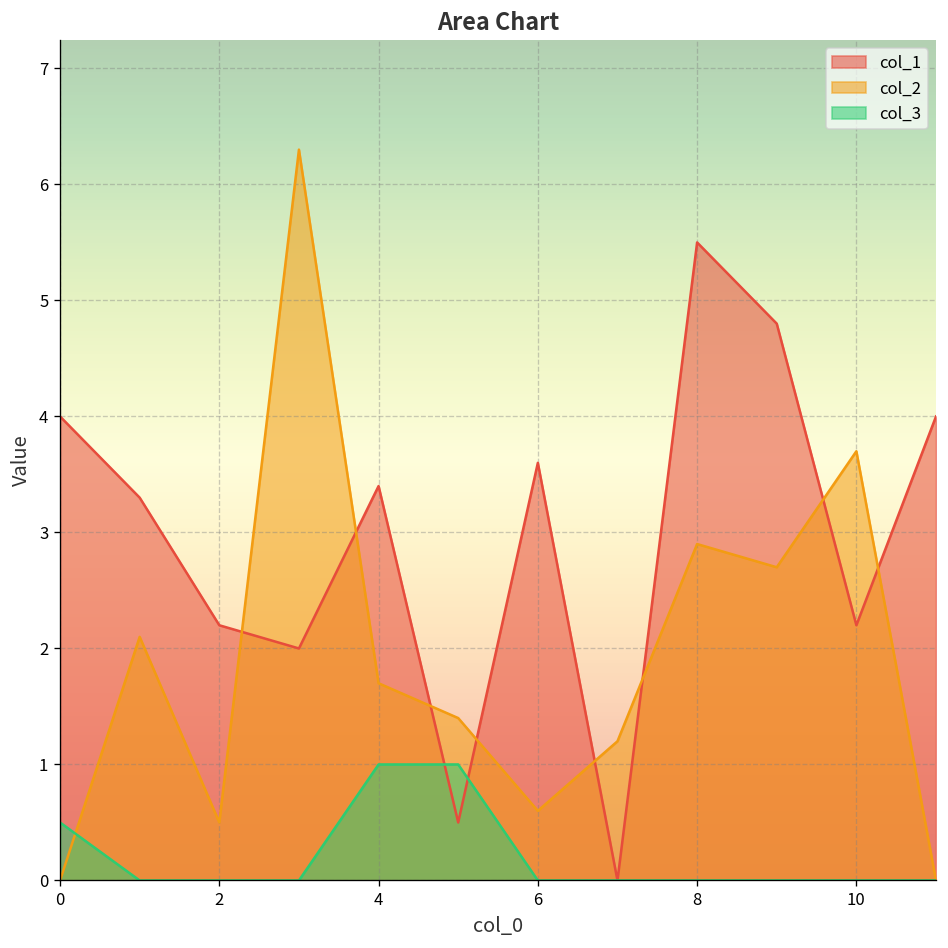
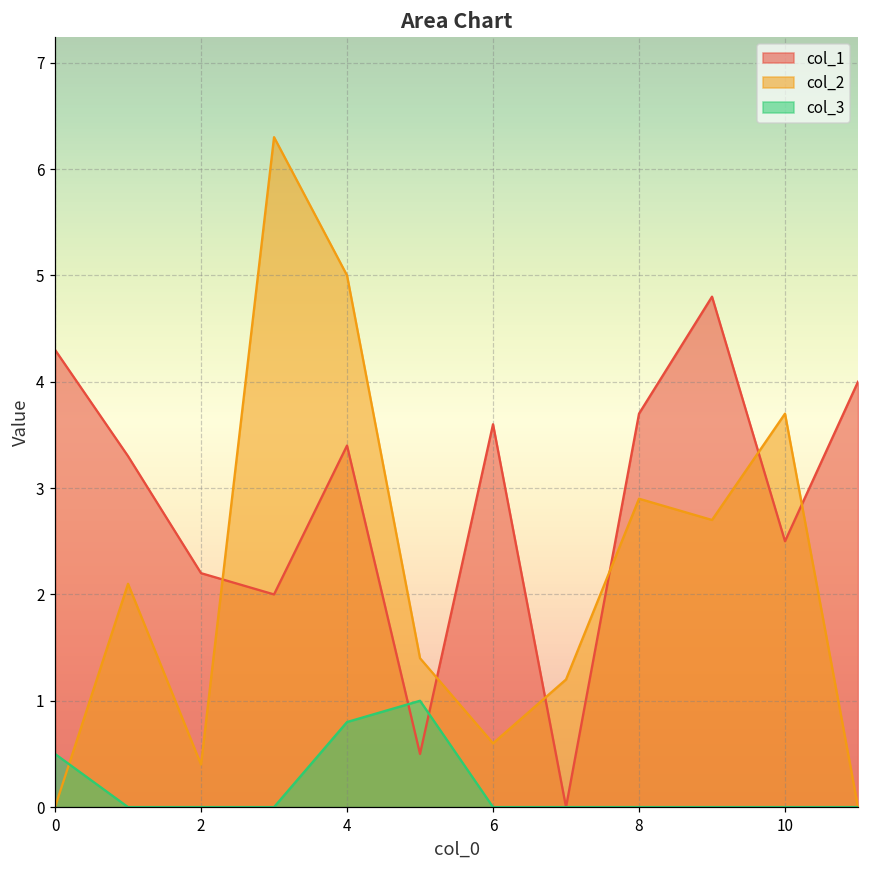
col_1, 0: 4.0 -> 4.3
col_2, 2: 0.5 -> 0.4
col_2, 4: 1.7 -> 5.0
col_3, 4: 1.0 -> 0.8
col_1, 8: 5.5 -> 3.7
col_1, 10: 2.2 -> 2.5
